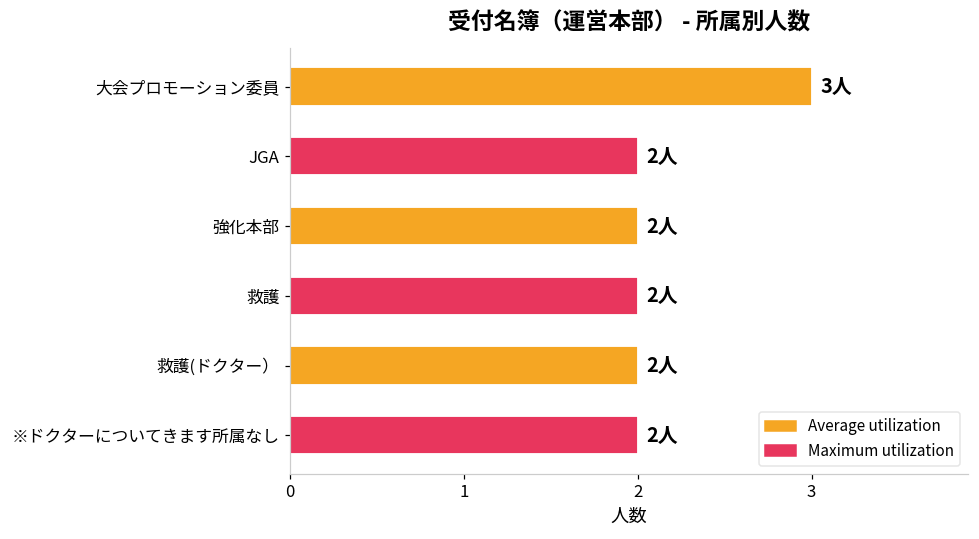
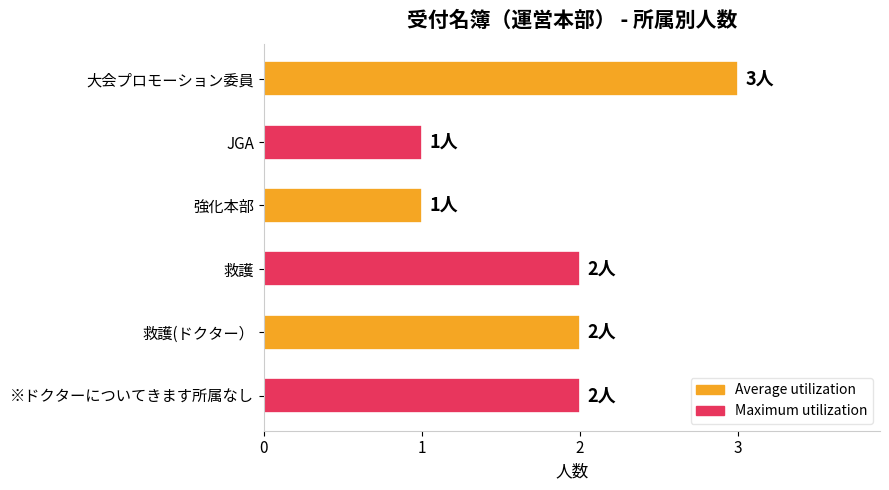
JGA: 2人 -> 1人
強化本部: 2人 -> 1人
